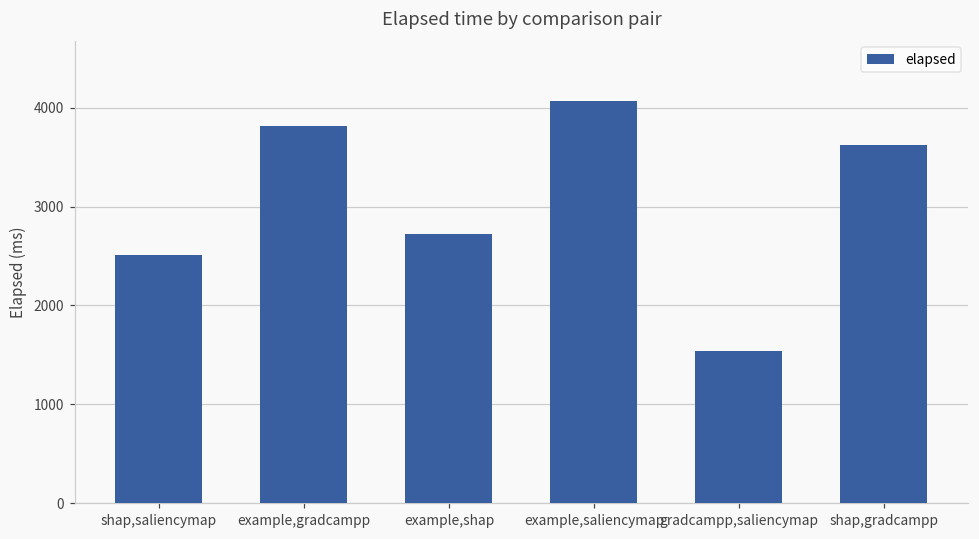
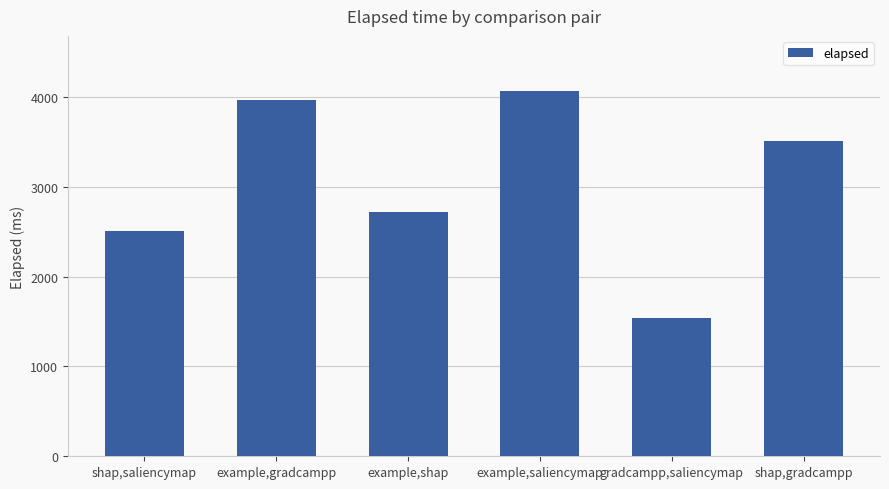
example,gradcampp: 3800 -> 4000
shap,gradcampp: 3600 -> 3500
